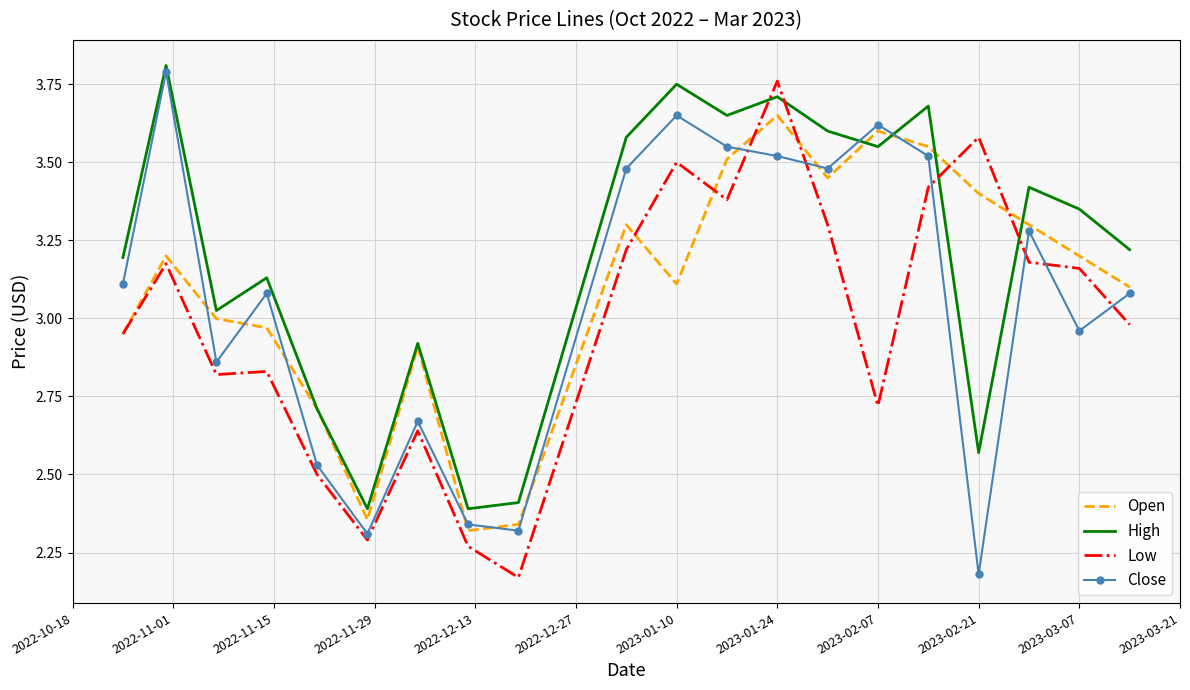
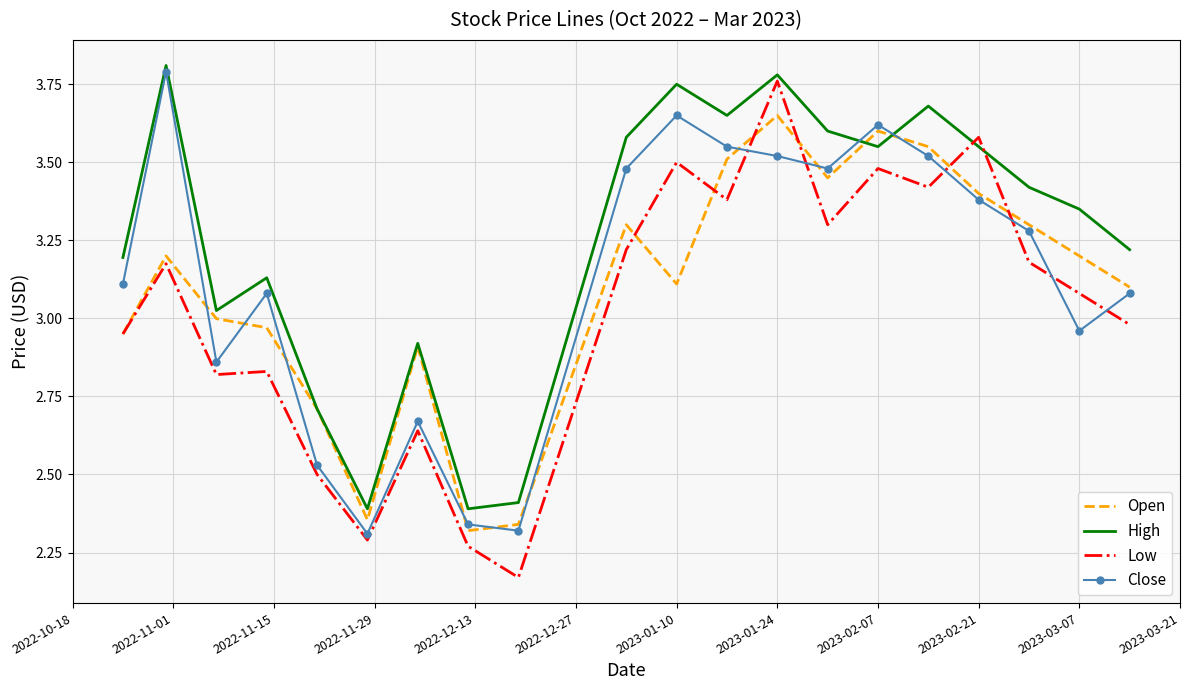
High, 2023-01-24: 3.71 -> 3.78
Low, 2023-02-07: 2.72 -> 3.48
High, 2023-02-21: 2.57 -> 3.55
Close, 2023-02-21: 2.18 -> 3.38
Low, 2023-03-07: 3.16 -> 3.08
